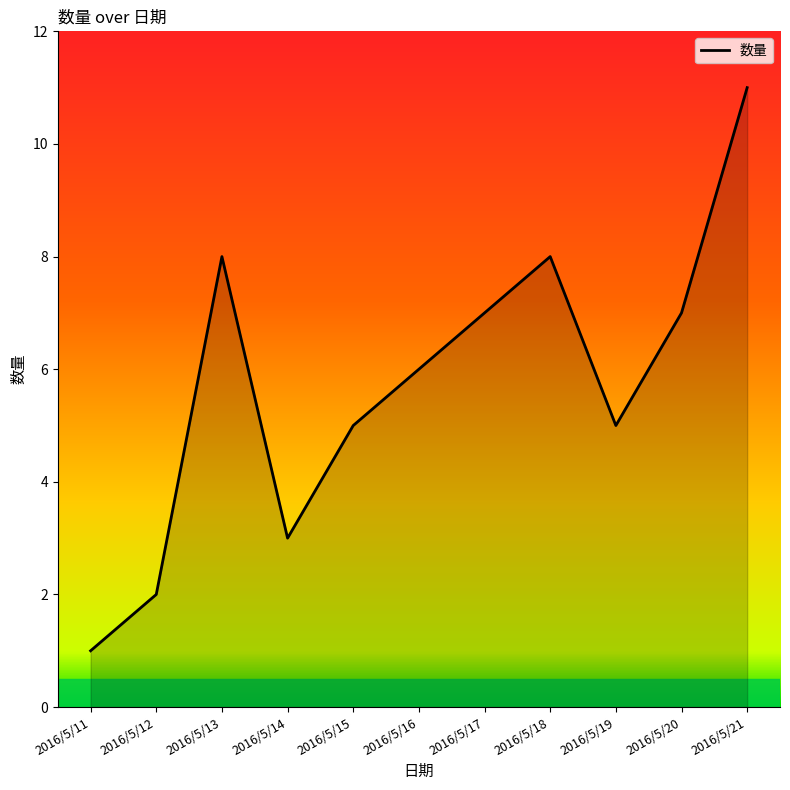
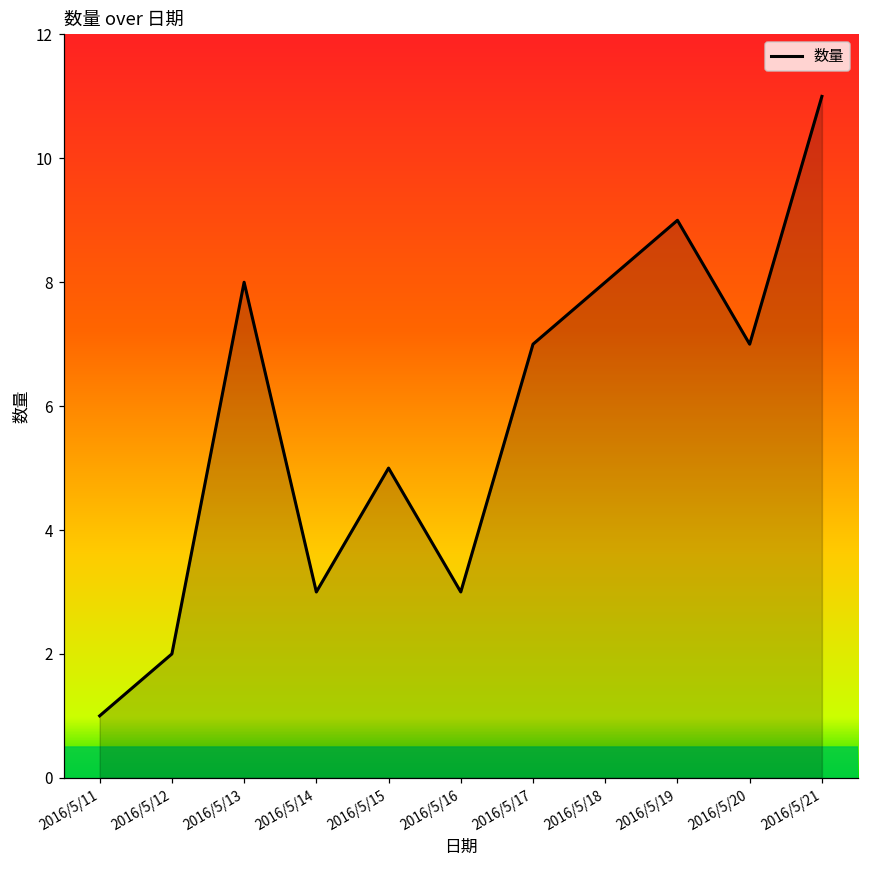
2016/5/16: 6 -> 3
2016/5/19: 5 -> 9
